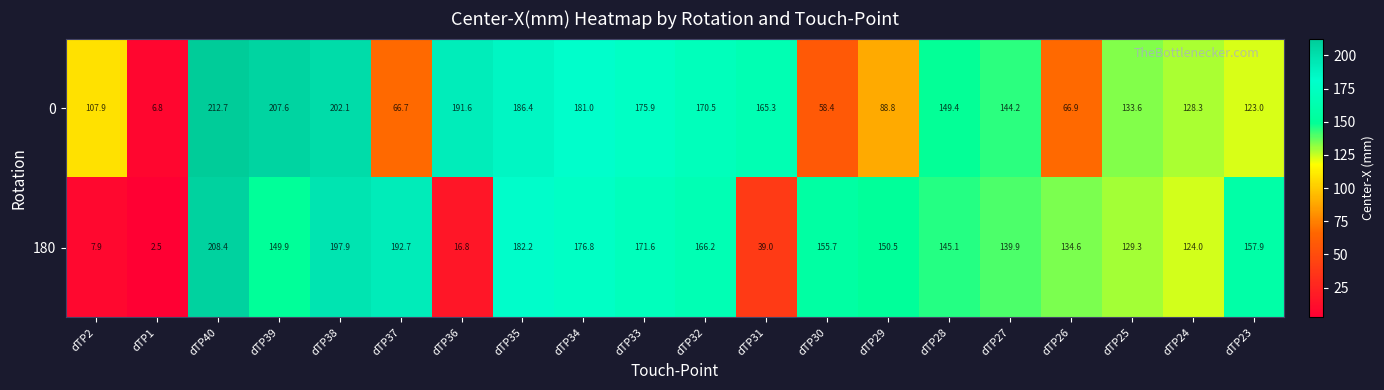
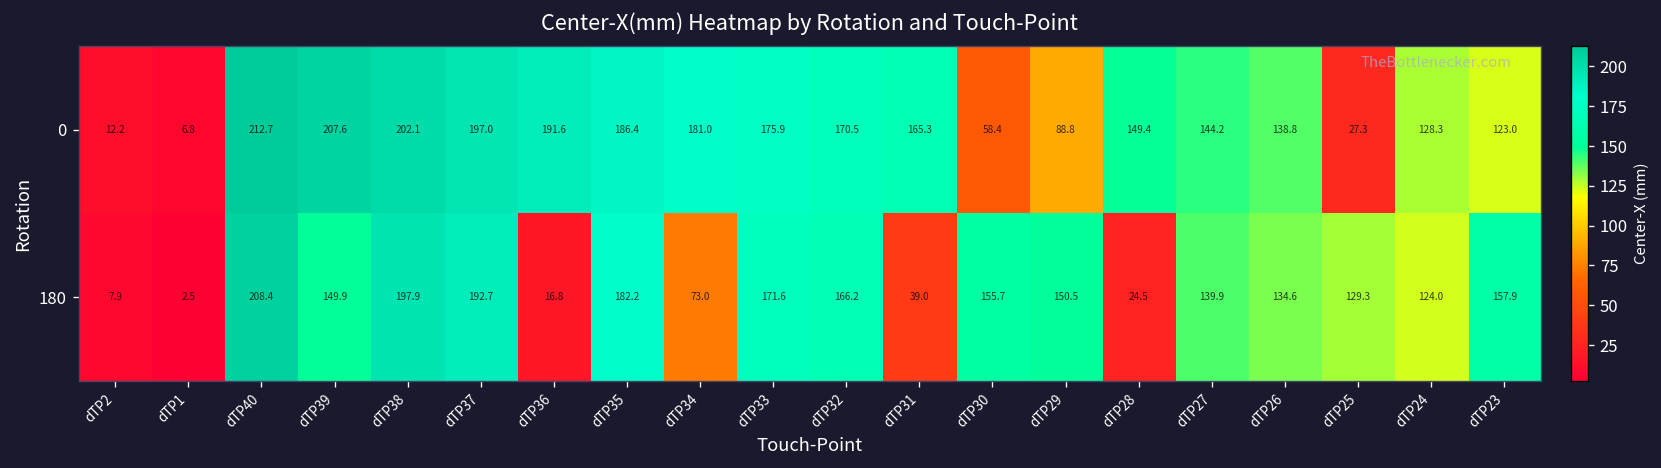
0, dTP2: 107.9 -> 12.2
0, dTP37: 66.7 -> 197.0
0, dTP26: 66.9 -> 138.8
0, dTP25: 133.6 -> 27.3
180, dTP34: 176.8 -> 73.0
180, dTP28: 145.1 -> 24.5
